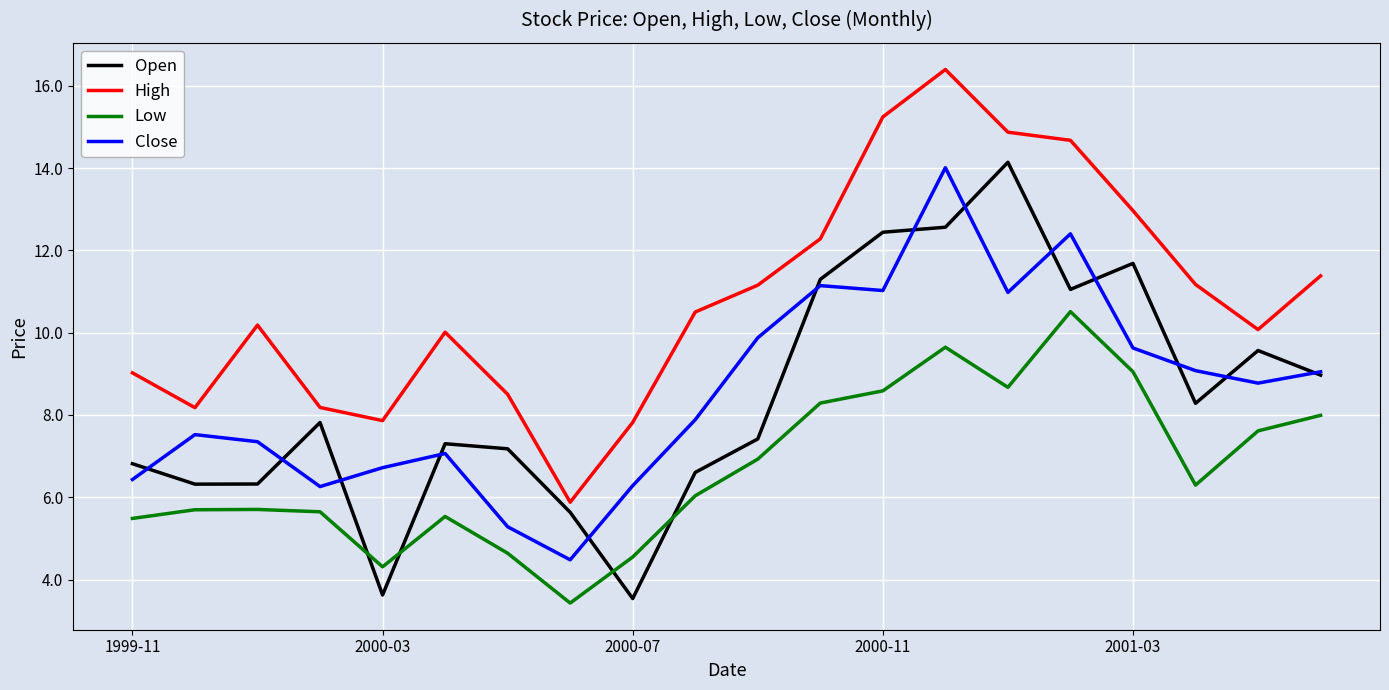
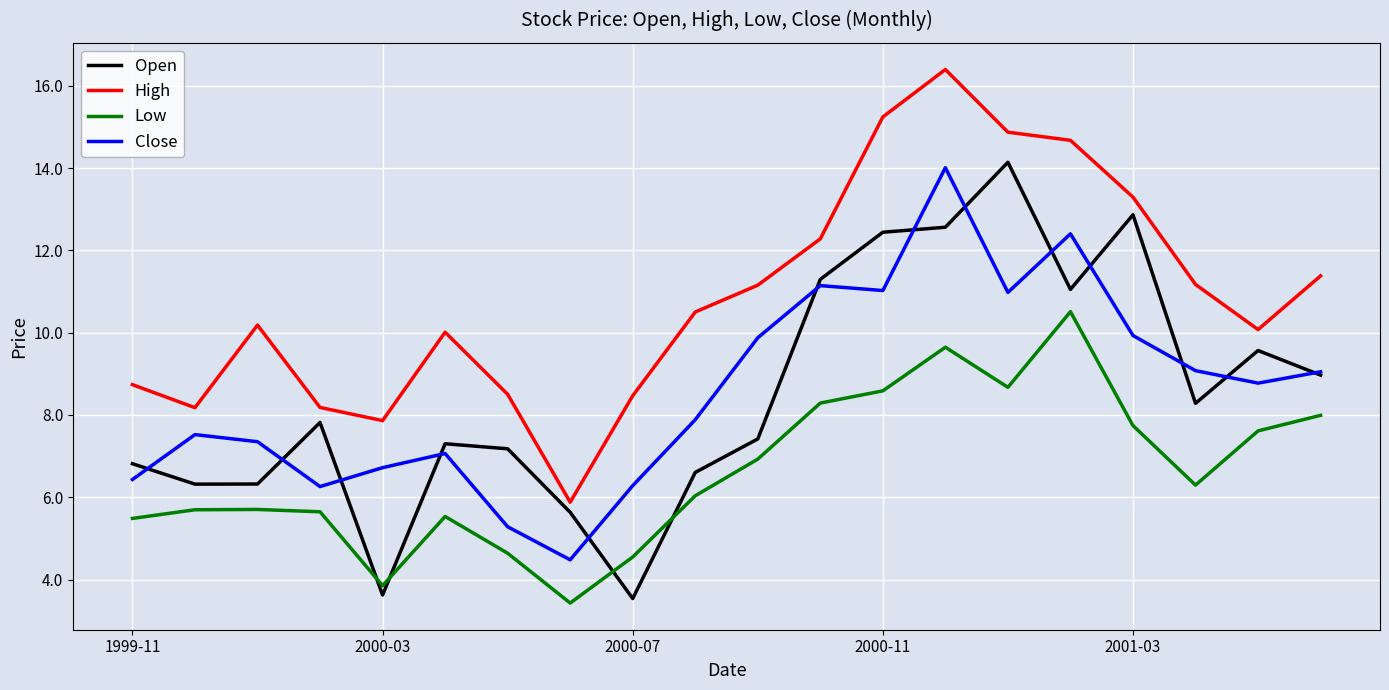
High, 1999-11: 9.0 -> 8.7
Low, 2000-03: 4.3 -> 3.9
High, 2000-07: 7.8 -> 8.5
Open, 2001-03: 11.7 -> 12.9
High, 2001-03: 13.0 -> 13.3
Low, 2001-03: 9.1 -> 7.7
Close, 2001-03: 9.6 -> 9.9
